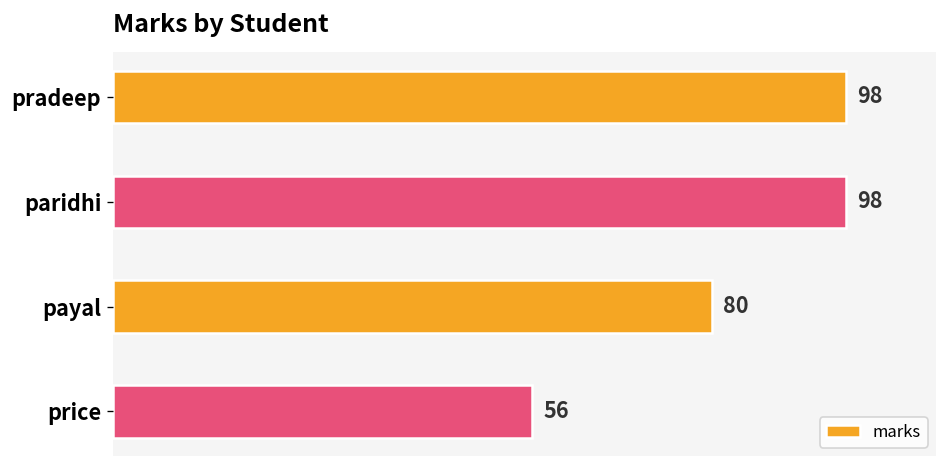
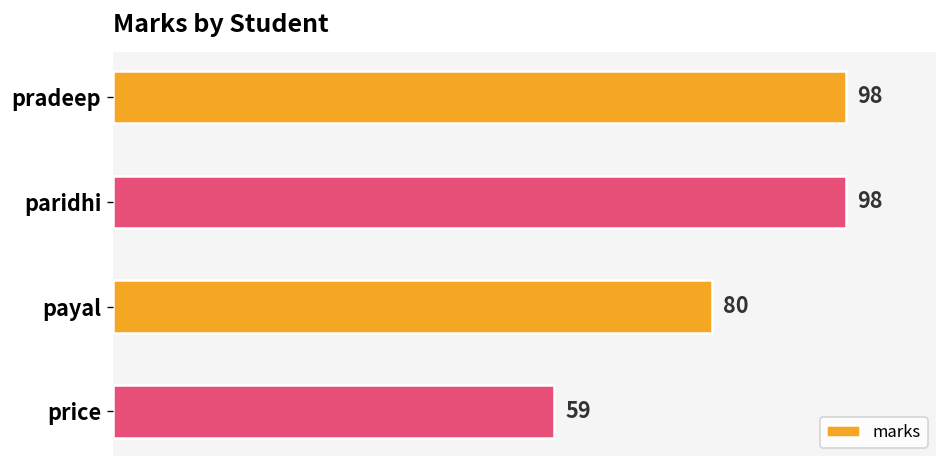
price: 56 -> 59
